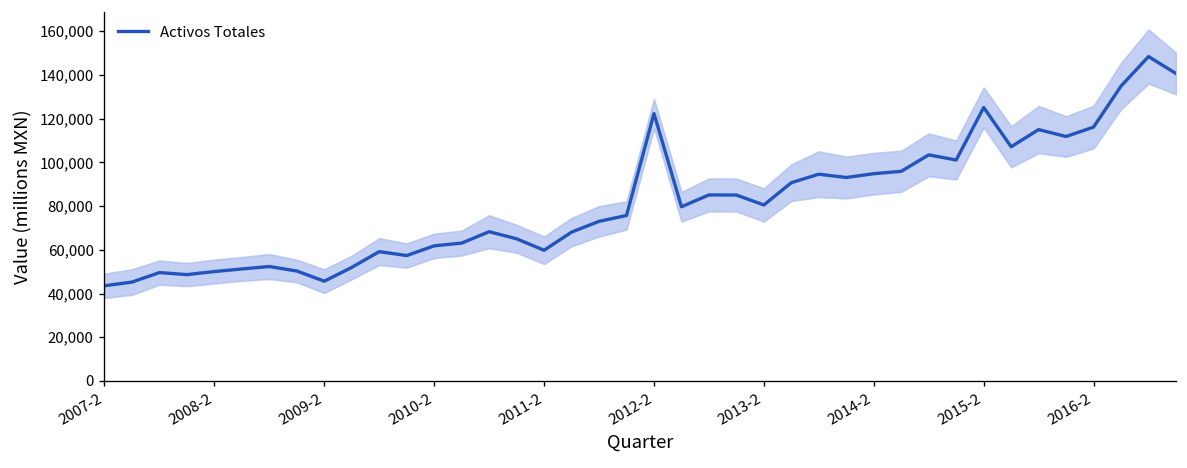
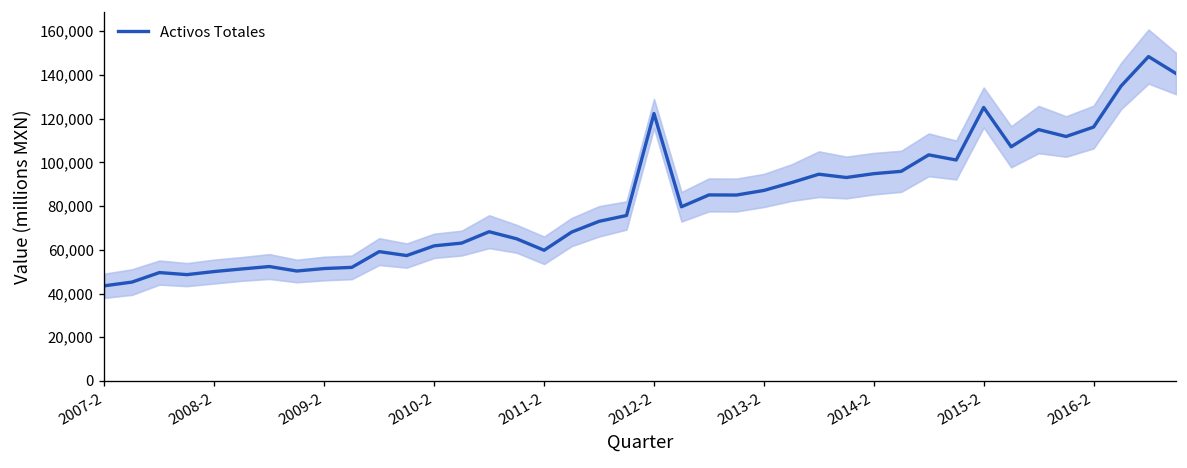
Activos Totales, 2009-2: 46,000 -> 51,000
Activos Totales, 2013-2: 81,000 -> 87,000
